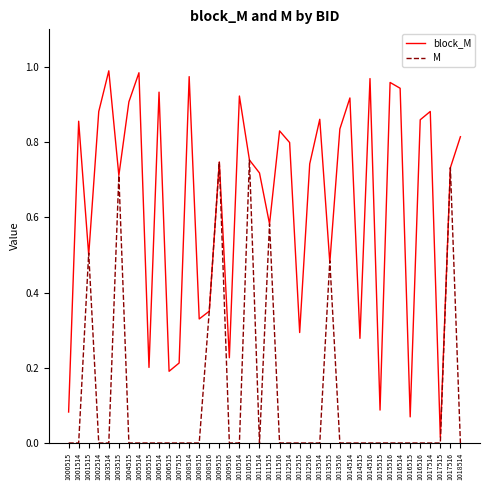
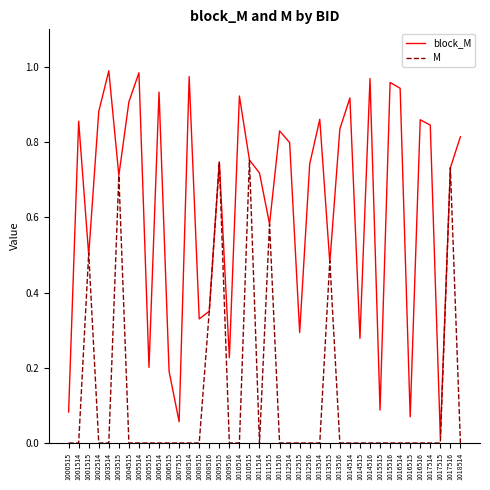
block_M, 1007515: 0.21 -> 0.06
block_M, 1017514: 0.88 -> 0.85
